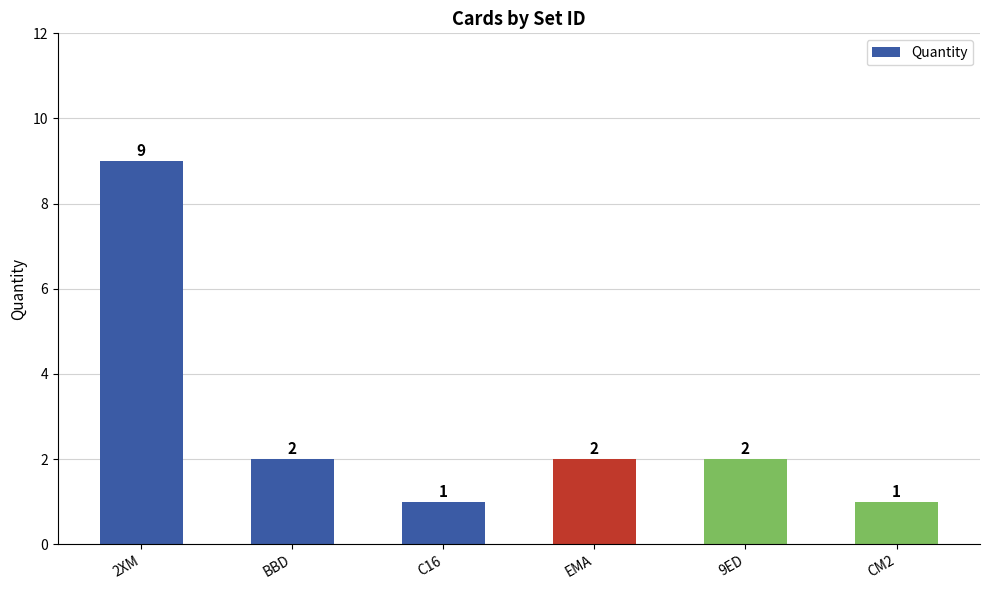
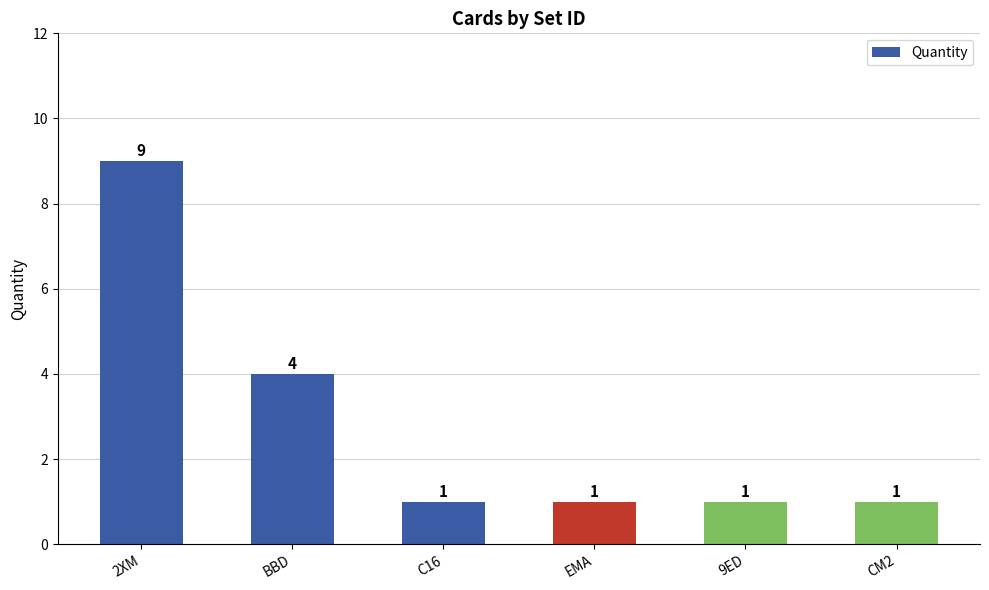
BBD: 2 -> 4
EMA: 2 -> 1
9ED: 2 -> 1
